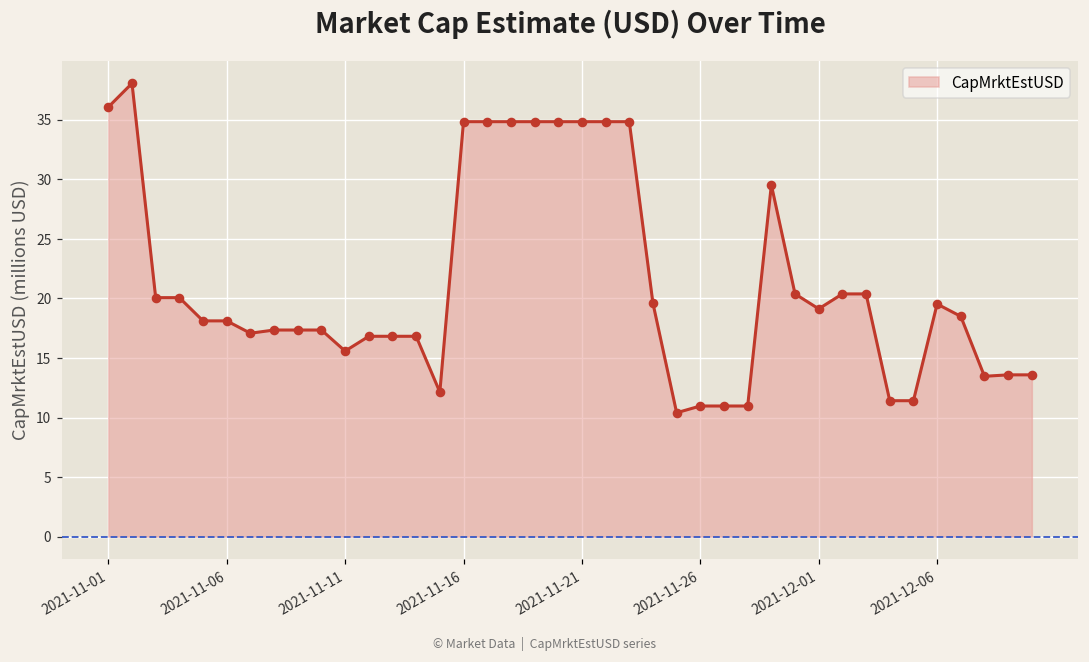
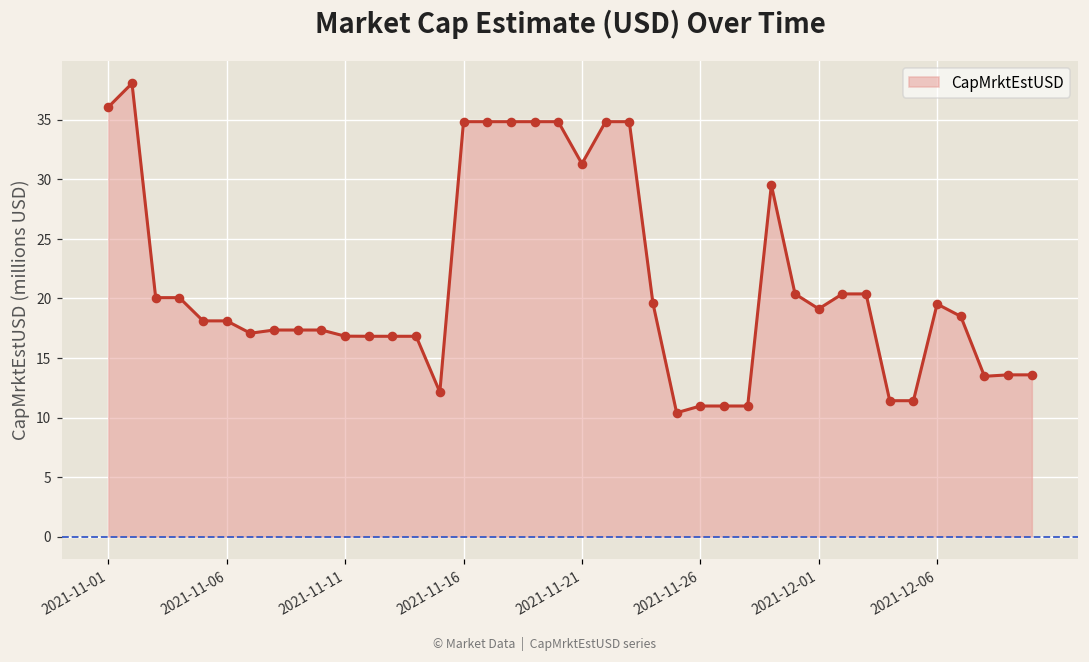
2021-11-11: 15.6 -> 16.8
2021-11-21: 34.8 -> 31.3
